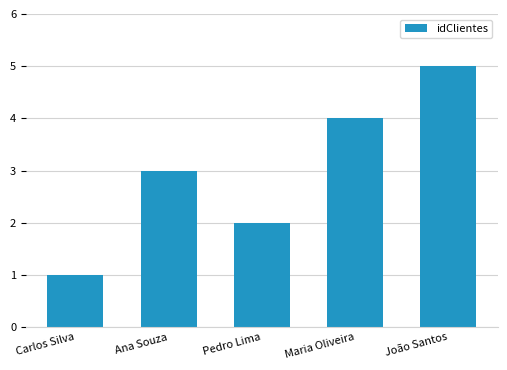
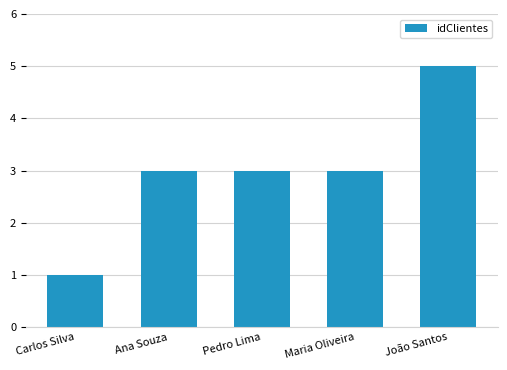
Pedro Lima: 2 -> 3
Maria Oliveira: 4 -> 3
